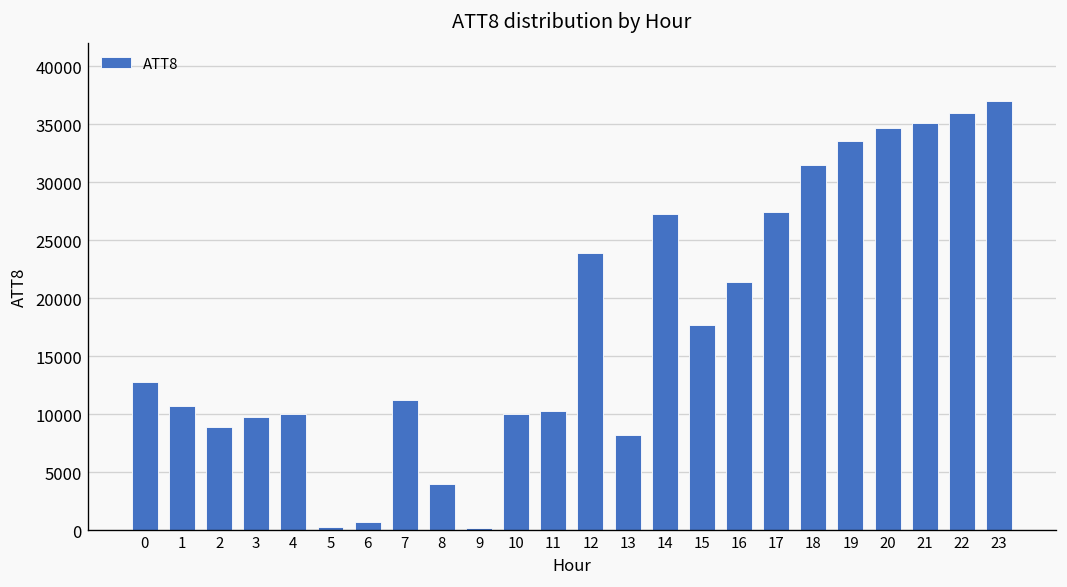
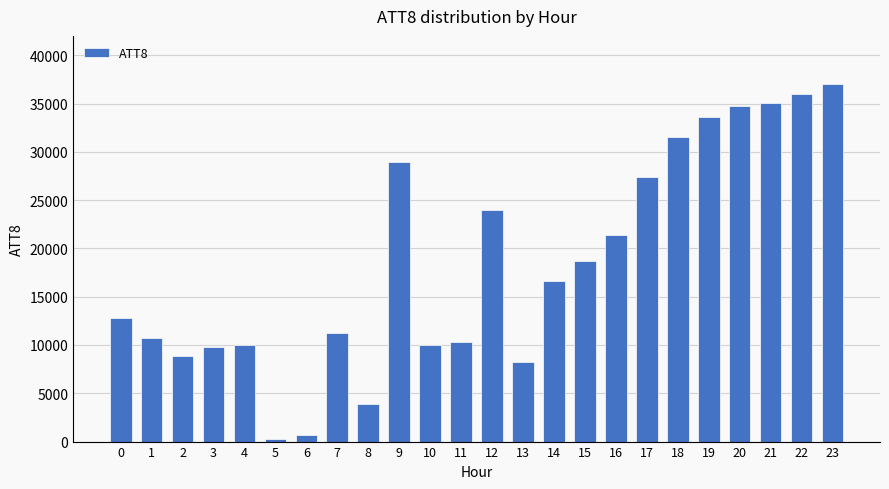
9: 0 -> 29000
14: 27000 -> 17000
15: 18000 -> 19000
